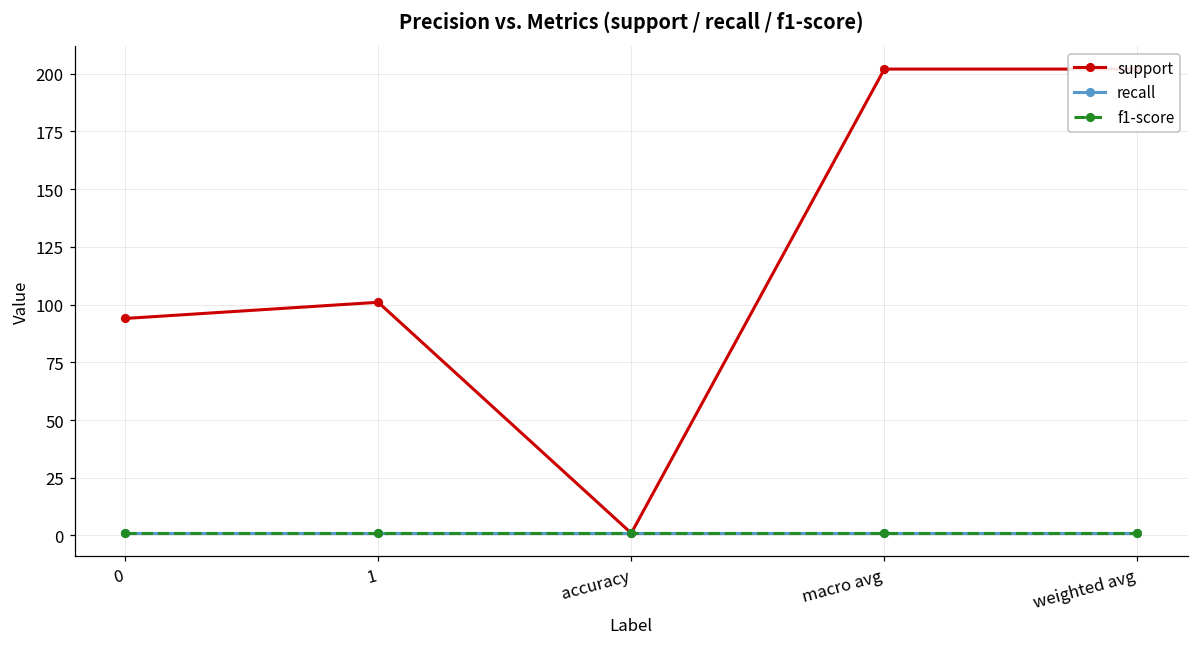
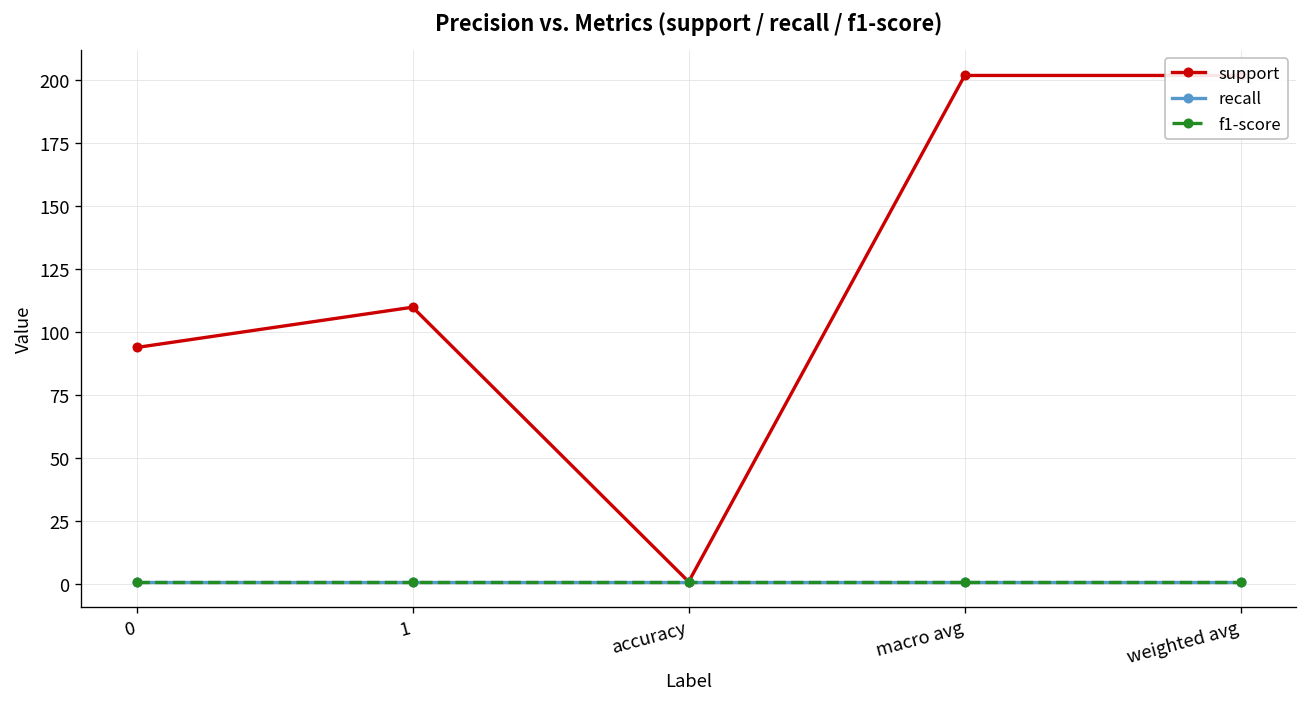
support, 1: 101 -> 110
